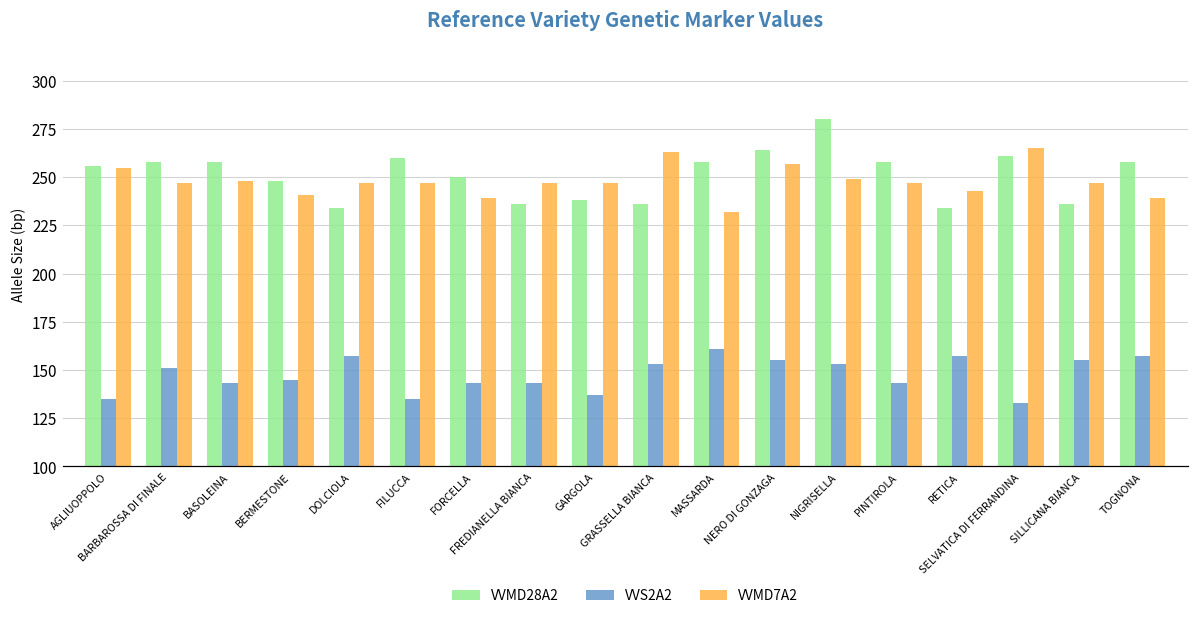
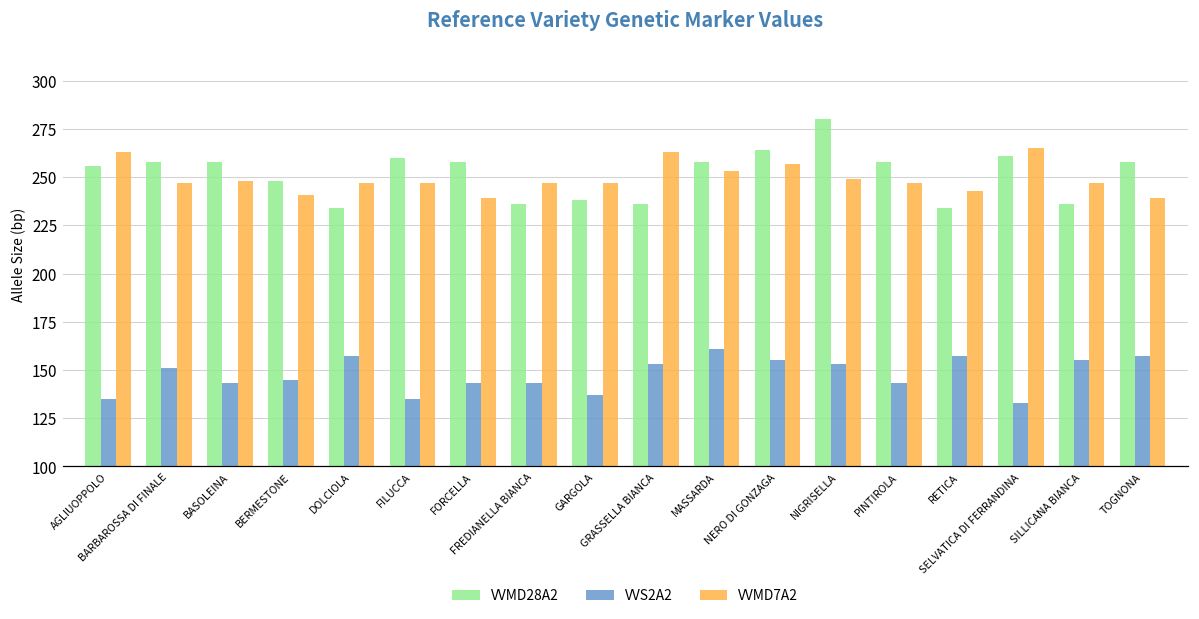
VVMD7A2, AGLIUOPPOLO: 255 -> 263
VVMD28A2, FORCELLA: 250 -> 258
VVMD7A2, MASSARDA: 232 -> 253
